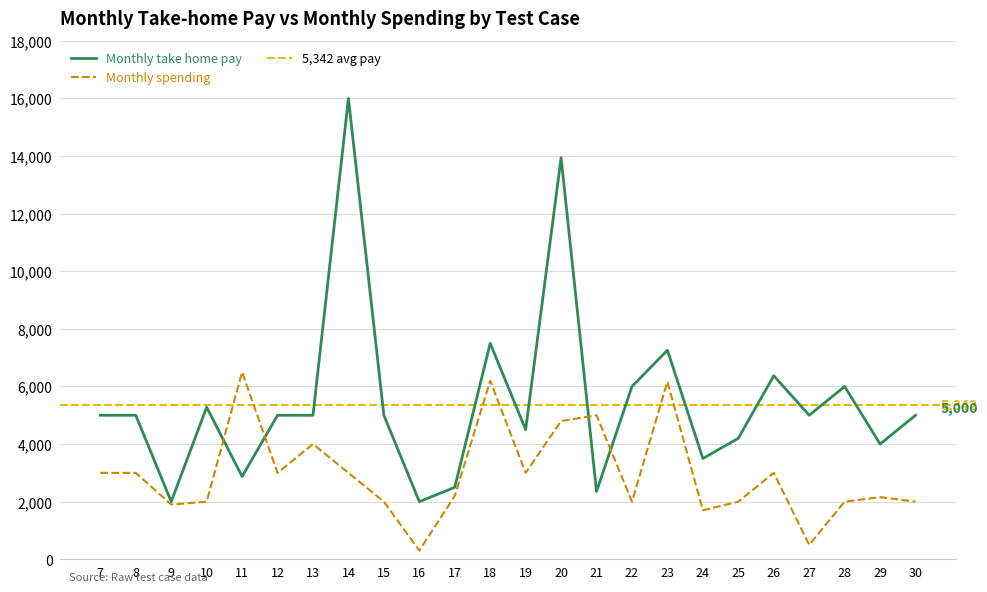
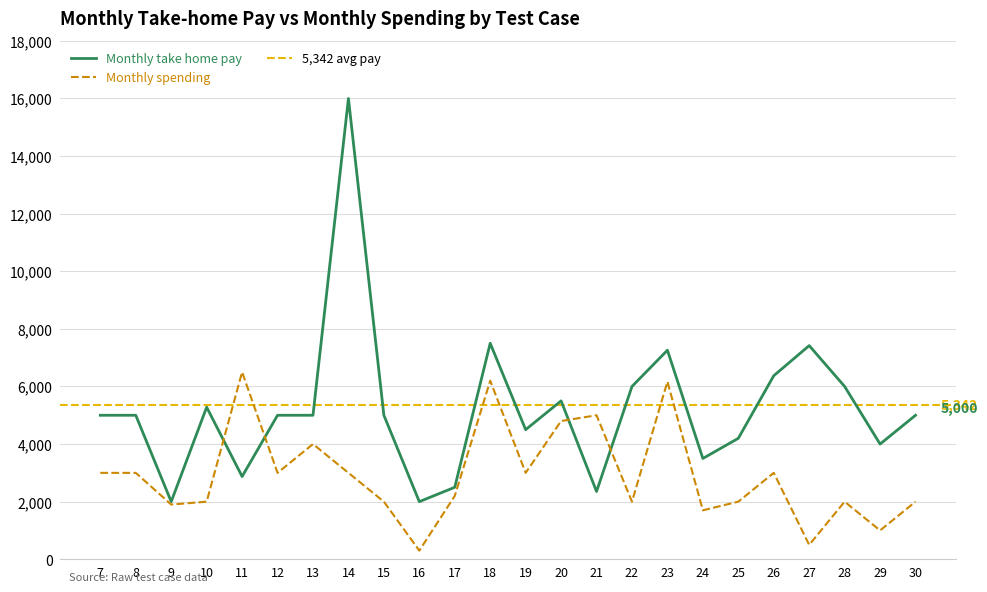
Monthly take home pay, 20: 13,900 -> 5,500
Monthly take home pay, 27: 5,000 -> 7,400
Monthly spending, 29: 2,200 -> 1,000
